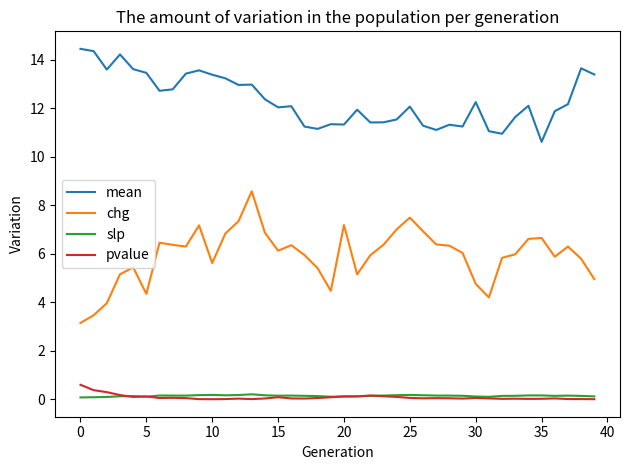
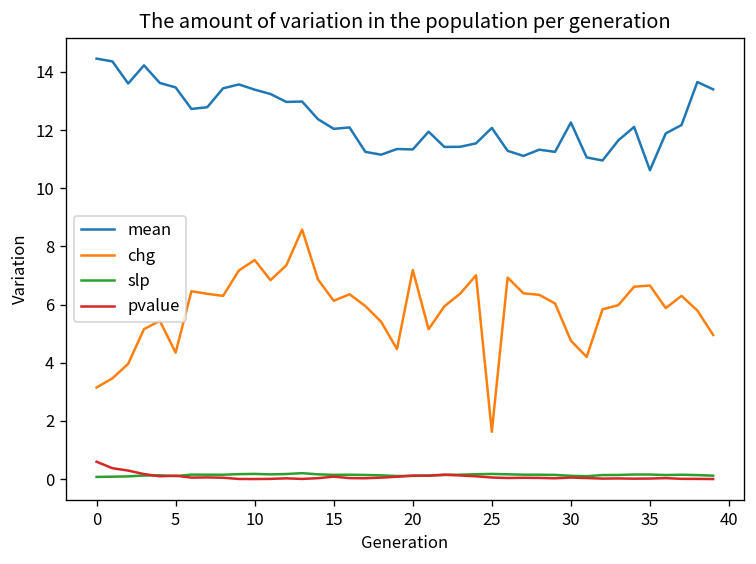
chg, 10: 5.6 -> 7.5
chg, 25: 7.5 -> 1.6
